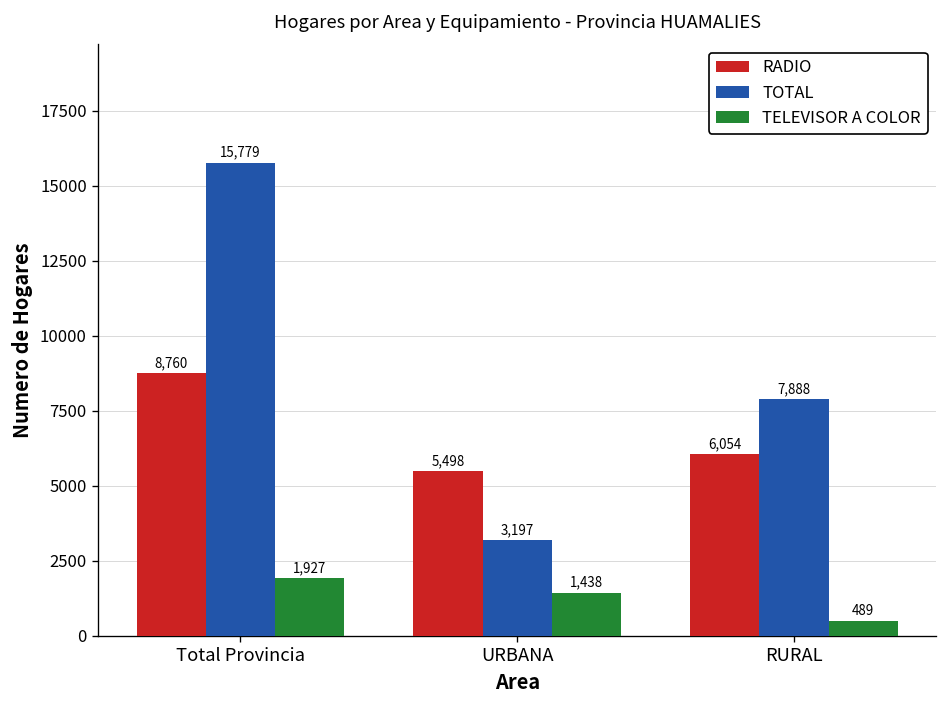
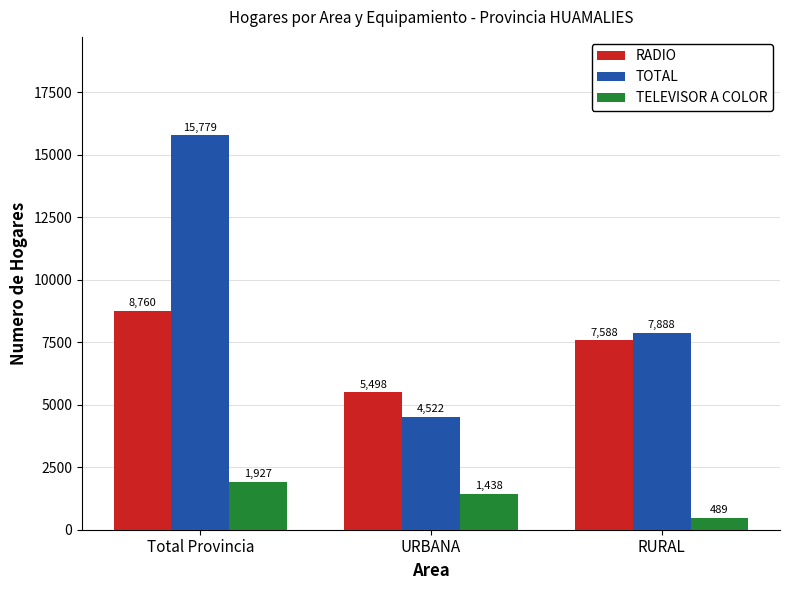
TOTAL, URBANA: 3,197 -> 4,522
RADIO, RURAL: 6,054 -> 7,588
